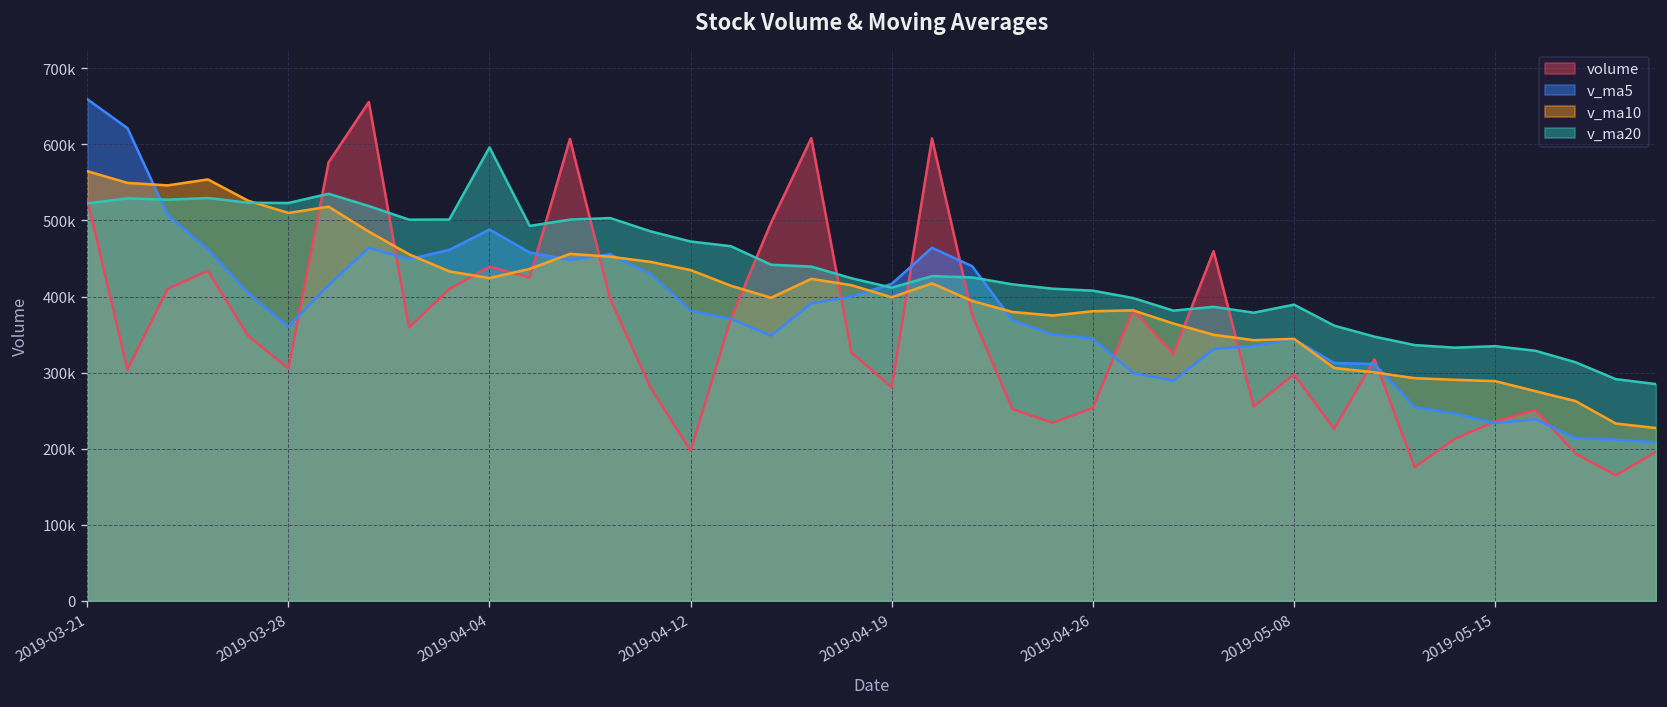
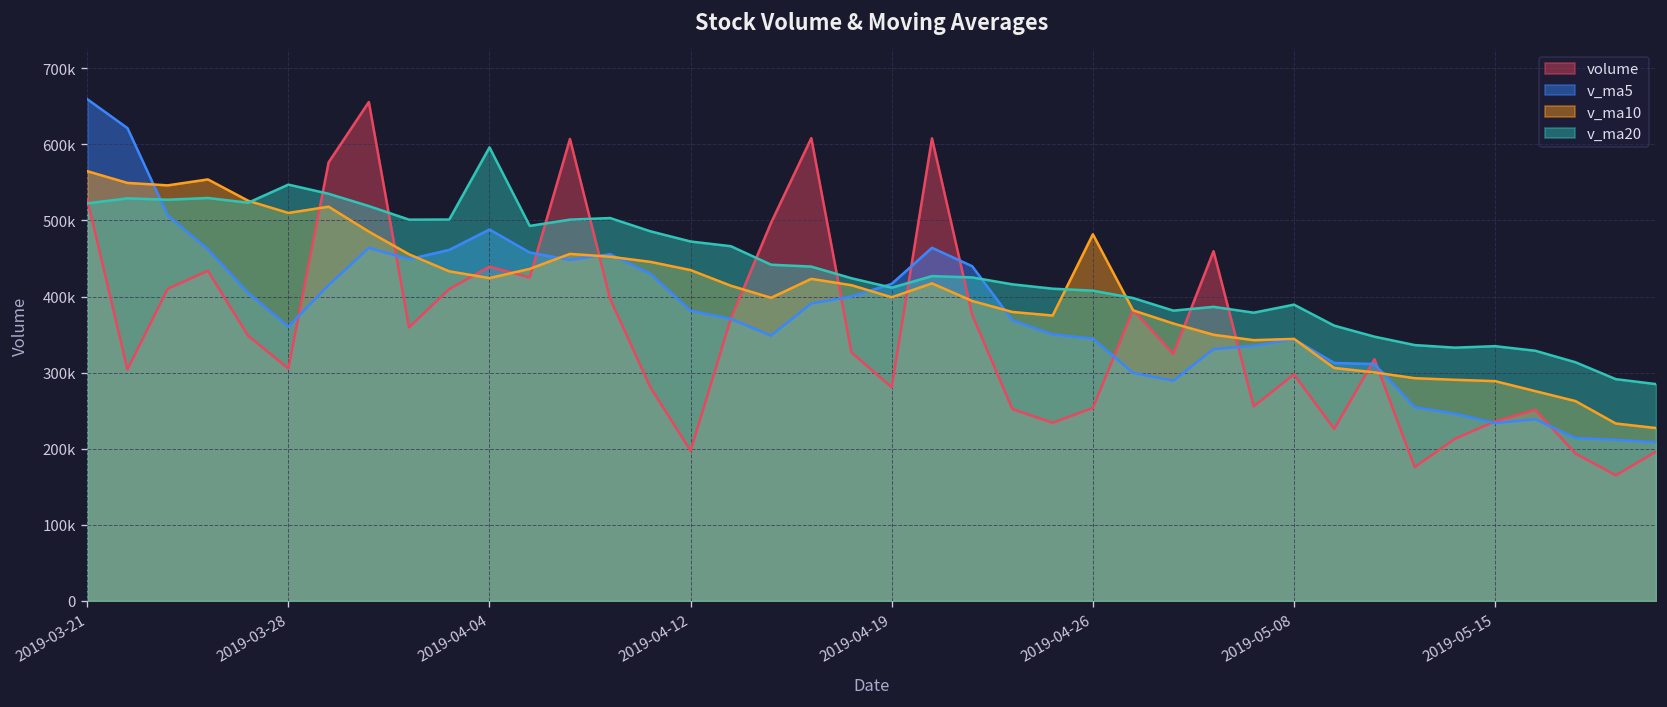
v_ma20, 2019-03-28: 520000 -> 550000
v_ma10, 2019-04-26: 380000 -> 480000
